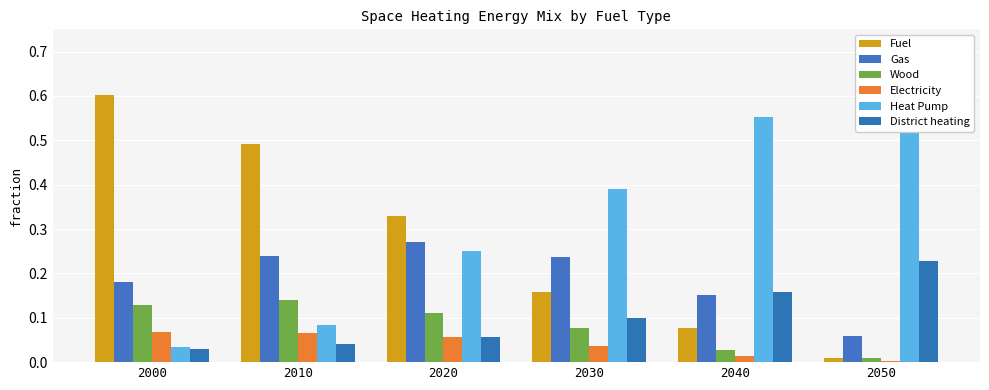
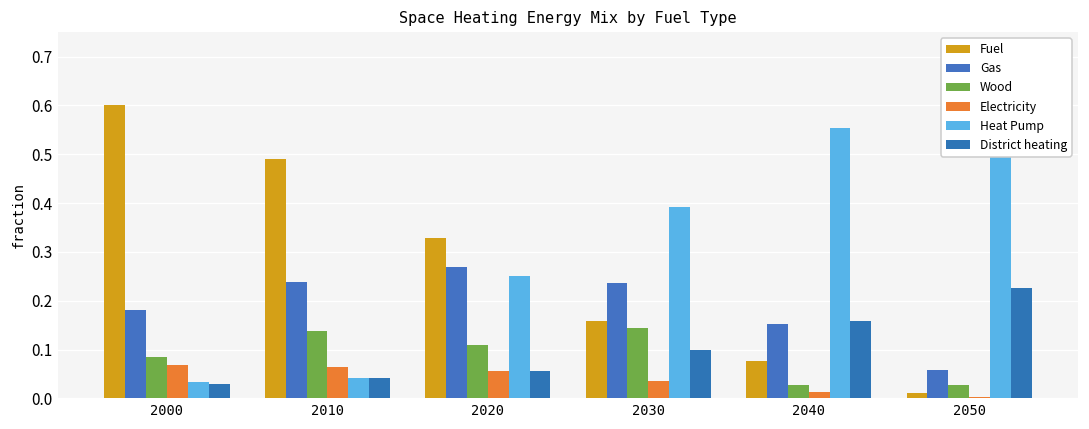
Wood, 2000: 0.13 -> 0.08
Heat Pump, 2010: 0.08 -> 0.04
Wood, 2030: 0.08 -> 0.14
Wood, 2050: 0.01 -> 0.03
